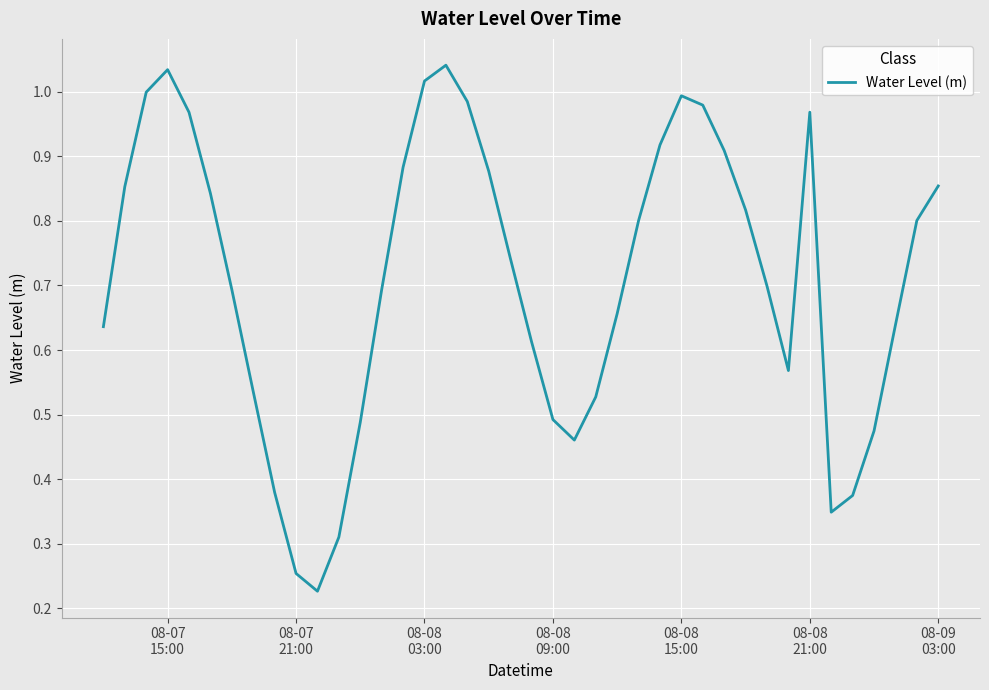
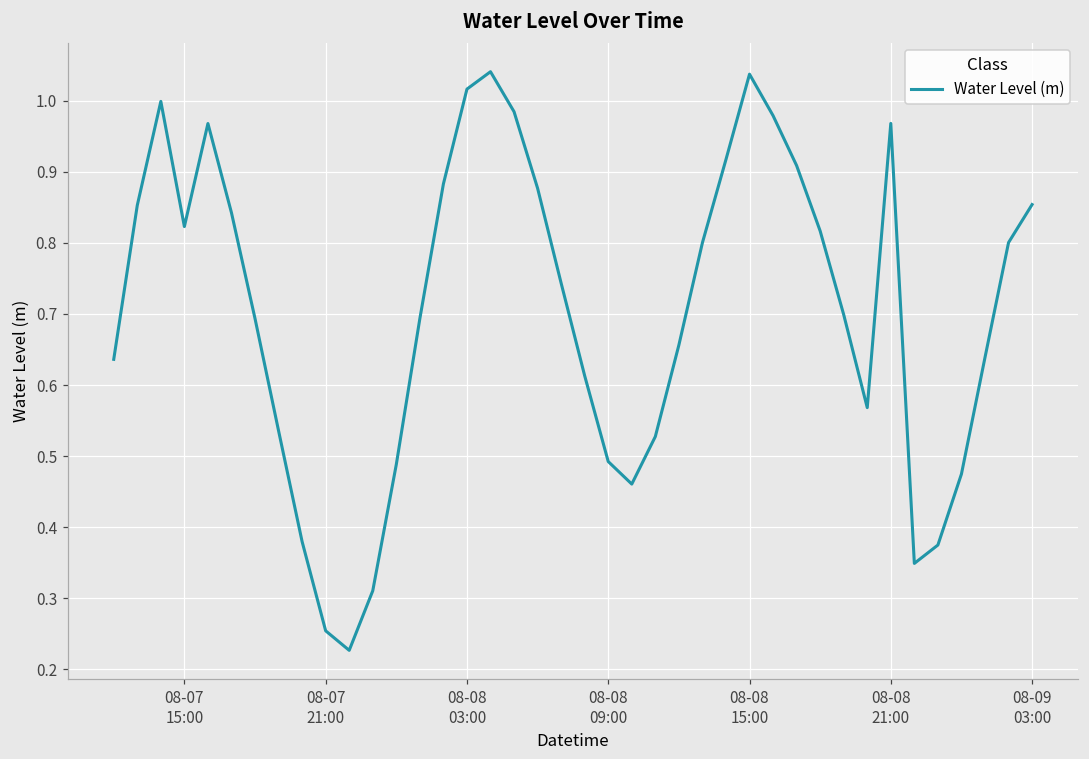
08-07 15:00: 1.03 -> 0.82
08-08 15:00: 0.99 -> 1.04
